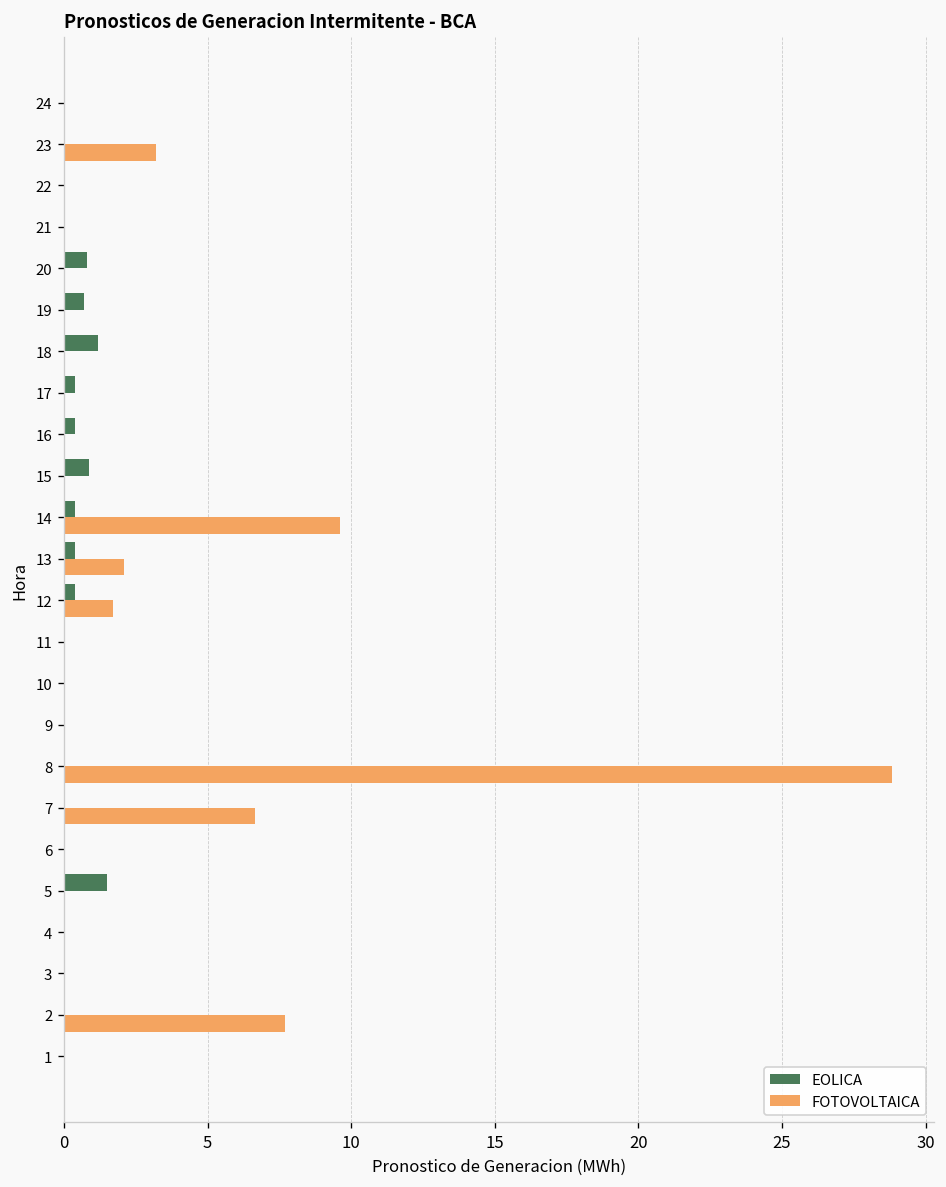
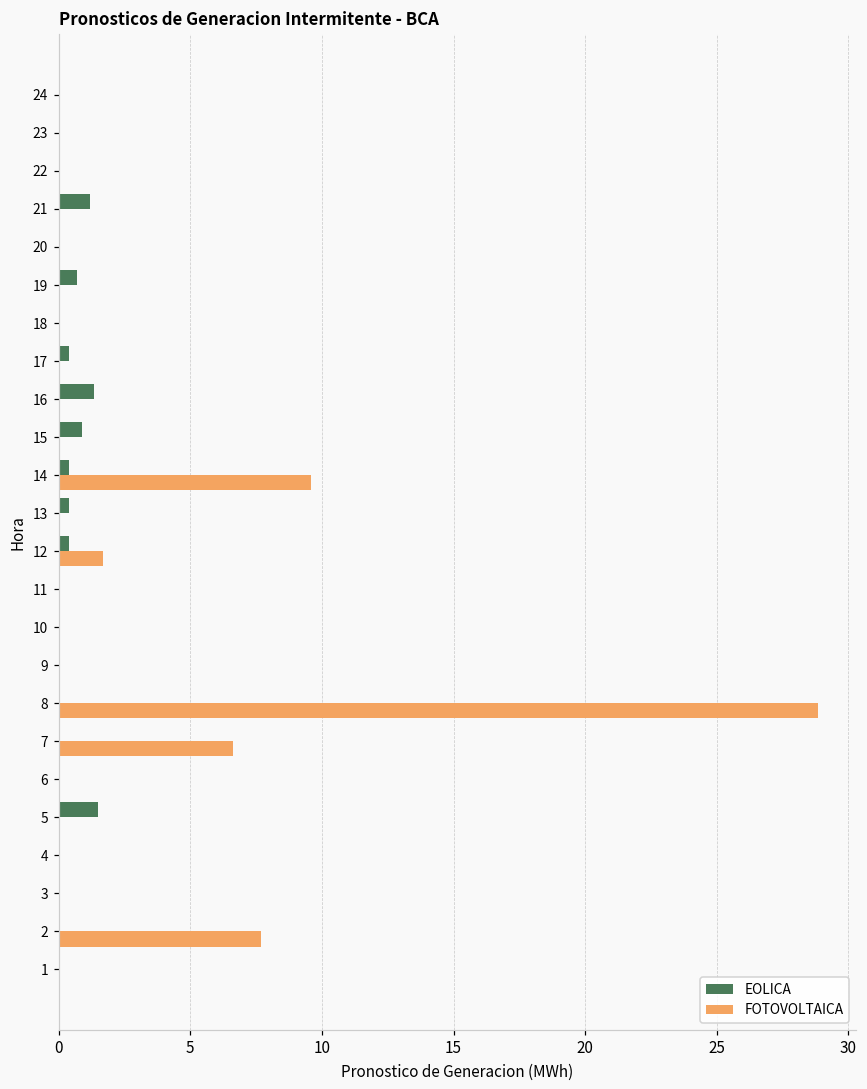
FOTOVOLTAICA, 23: 3.2 -> 0.0
EOLICA, 21: 0.0 -> 1.2
EOLICA, 20: 0.8 -> 0.0
EOLICA, 18: 1.2 -> 0.0
EOLICA, 16: 0.4 -> 1.4
FOTOVOLTAICA, 13: 2.1 -> 0.0
